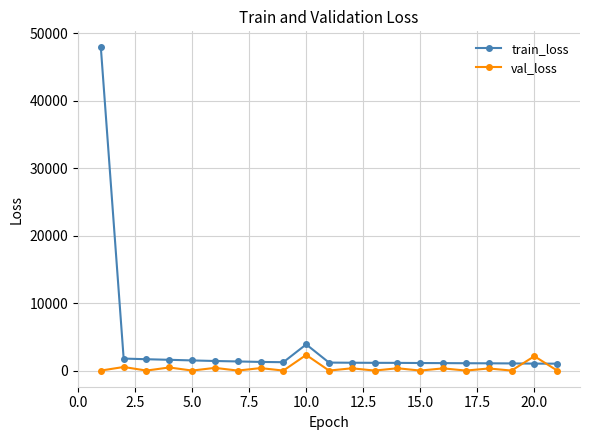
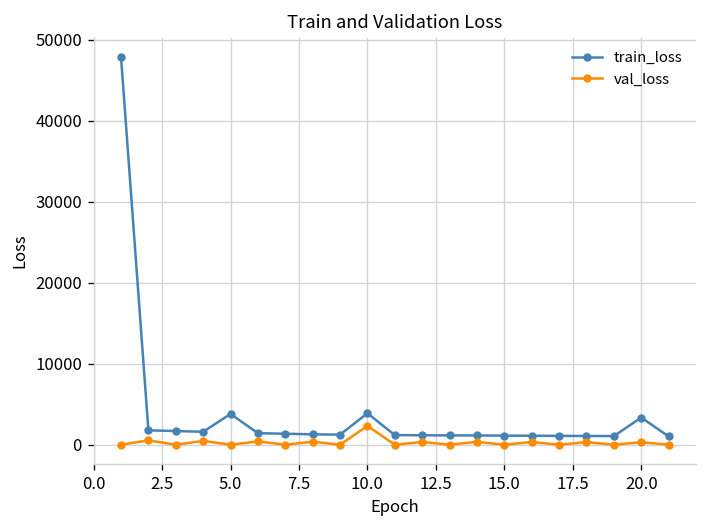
train_loss, 5.0: 2000 -> 4000
train_loss, 20.0: 1000 -> 3000
val_loss, 20.0: 2000 -> 0
